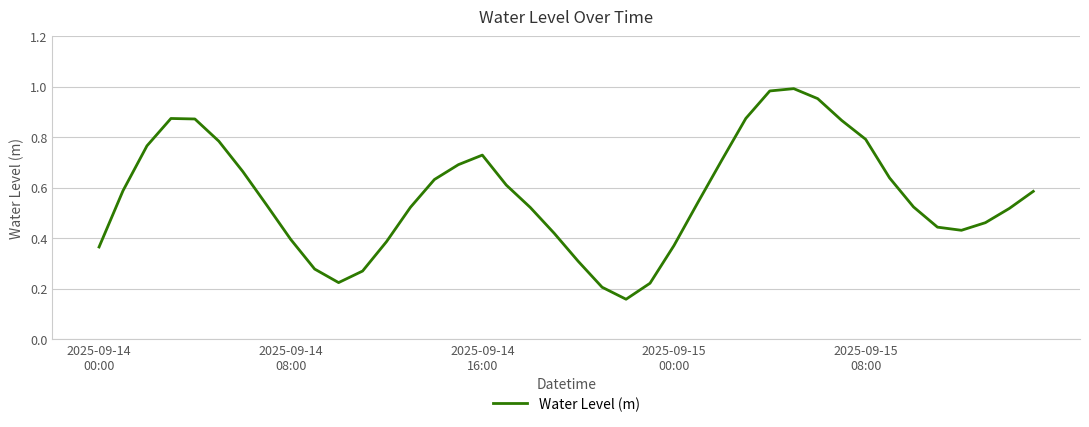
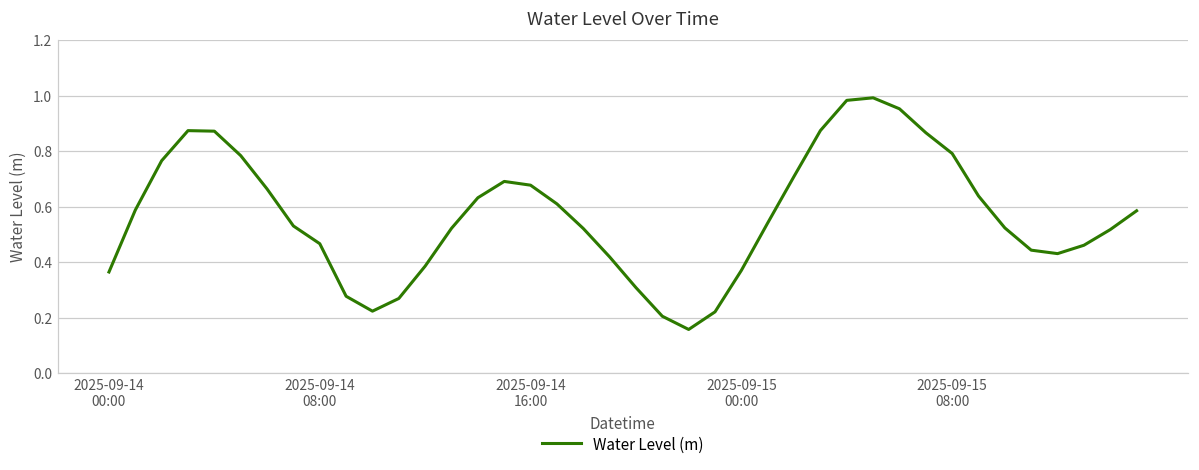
2025-09-14 08:00: 0.39 -> 0.47
2025-09-14 16:00: 0.73 -> 0.68
